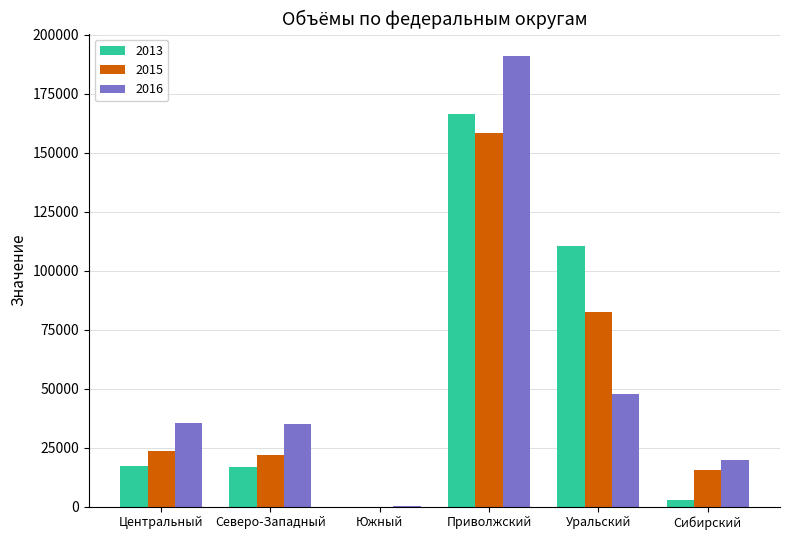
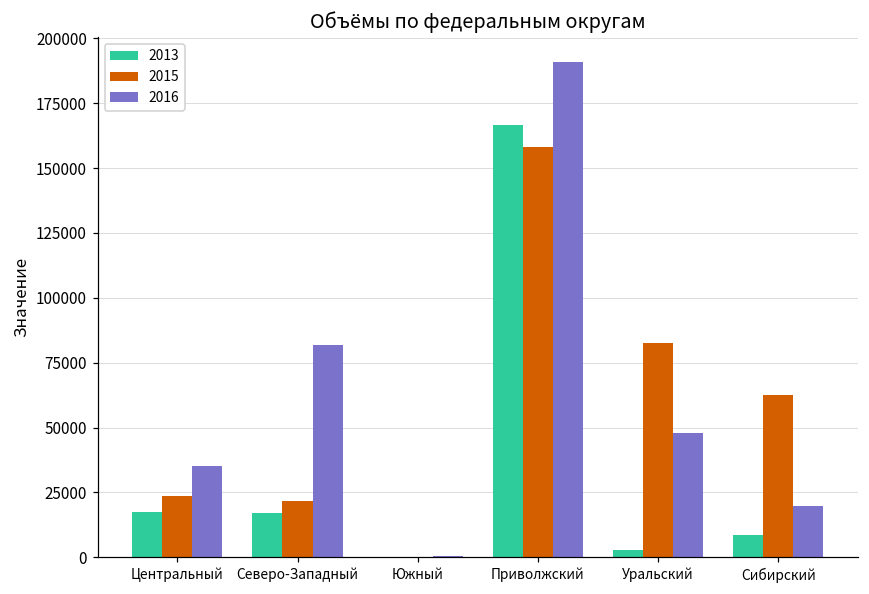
2016, Северо-Западный: 35000 -> 82000
2013, Уральский: 110000 -> 3000
2013, Сибирский: 3000 -> 8000
2015, Сибирский: 15000 -> 62000
